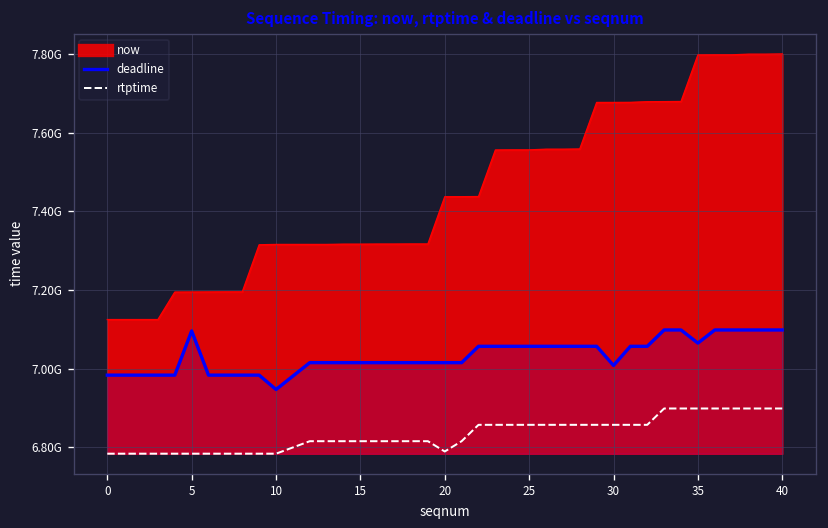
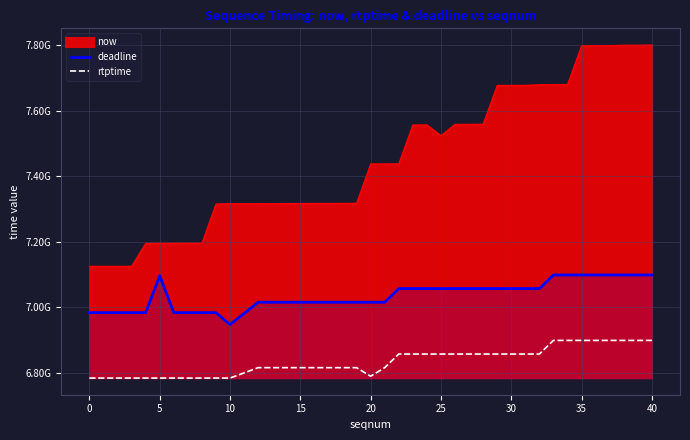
now, 25: 7560000000 -> 7520000000
deadline, 30: 7010000000 -> 7060000000
deadline, 35: 7060000000 -> 7100000000
